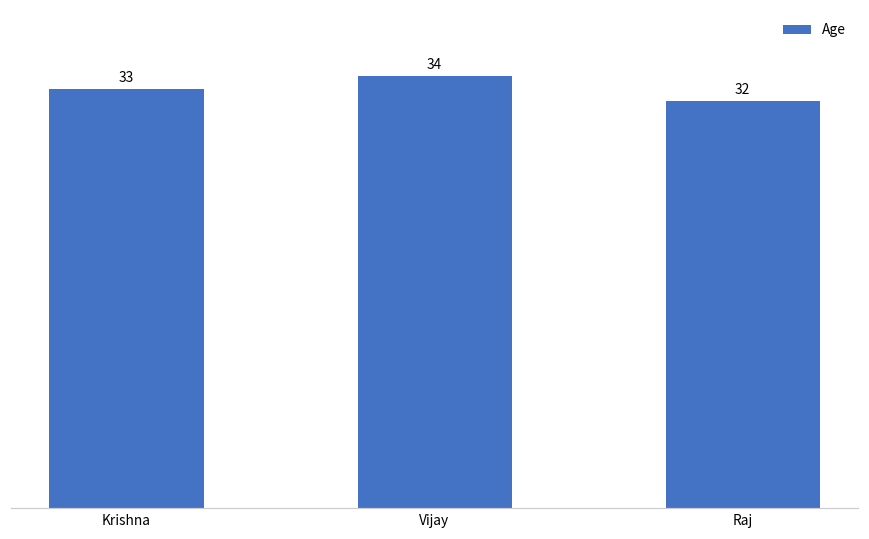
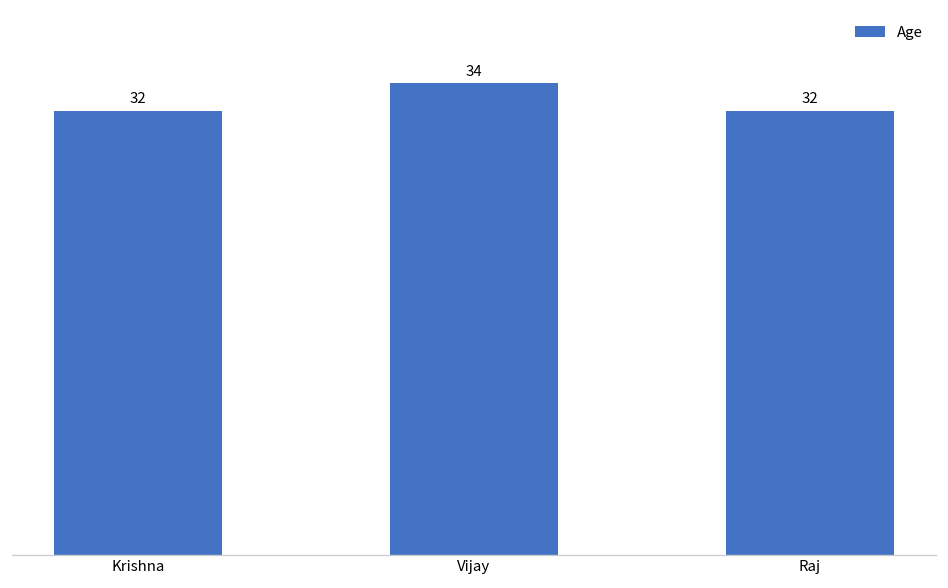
Krishna: 33 -> 32
